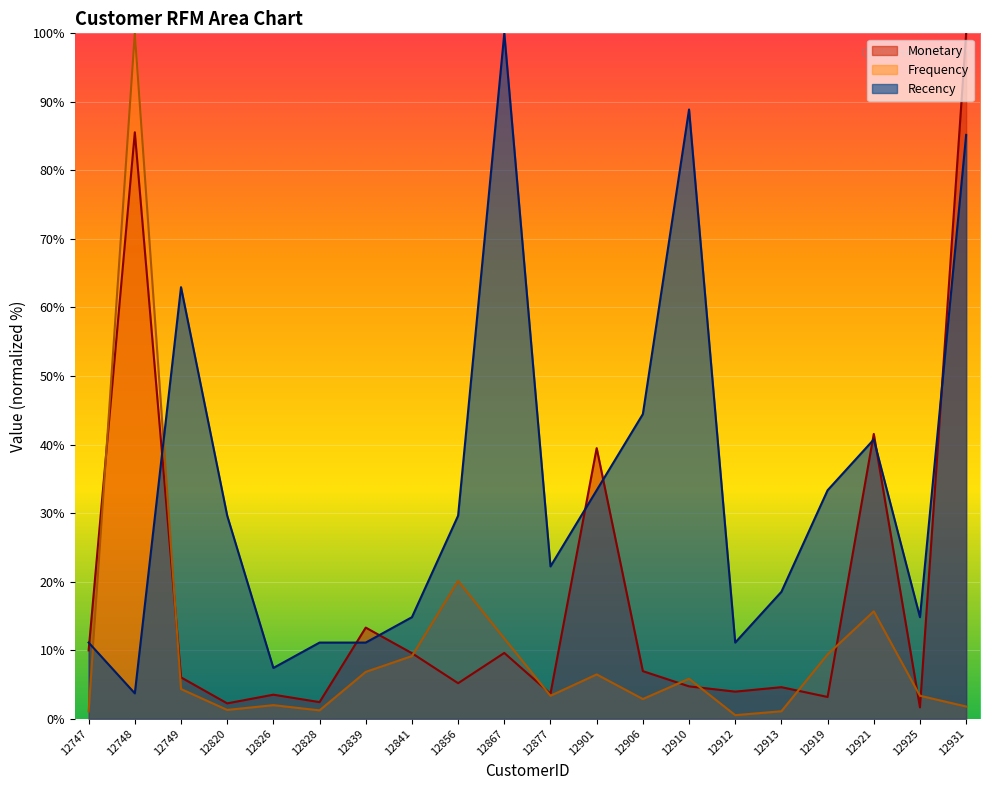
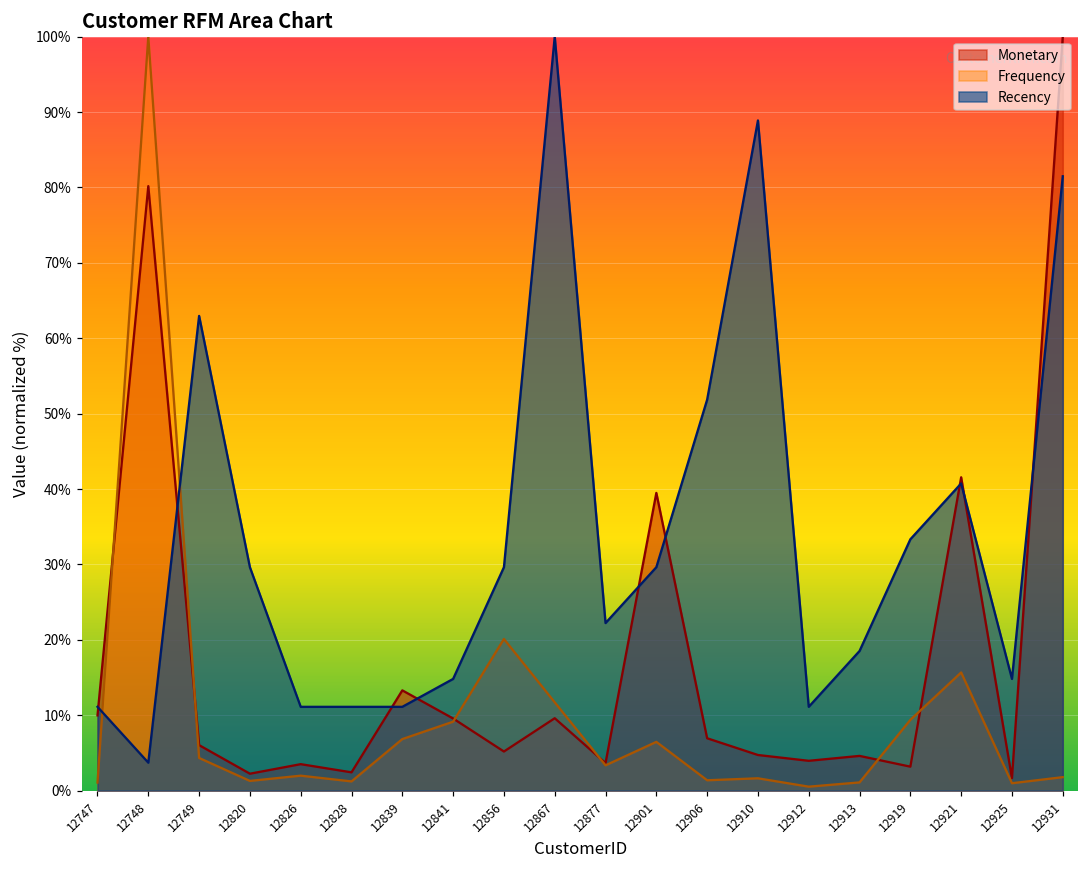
Monetary, 12748: 86% -> 80%
Recency, 12826: 7% -> 11%
Recency, 12901: 33% -> 30%
Frequency, 12906: 3% -> 1%
Recency, 12906: 44% -> 52%
Frequency, 12910: 6% -> 2%
Frequency, 12925: 3% -> 1%
Recency, 12931: 85% -> 81%
